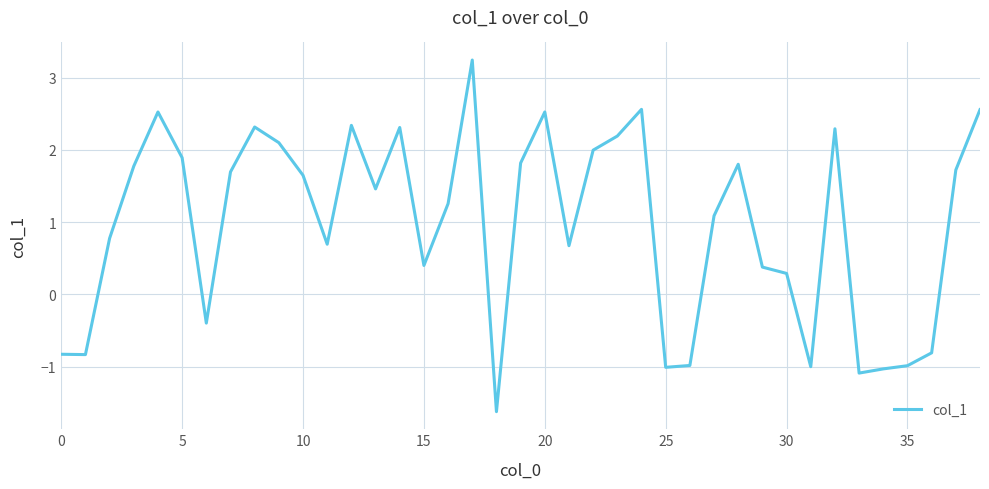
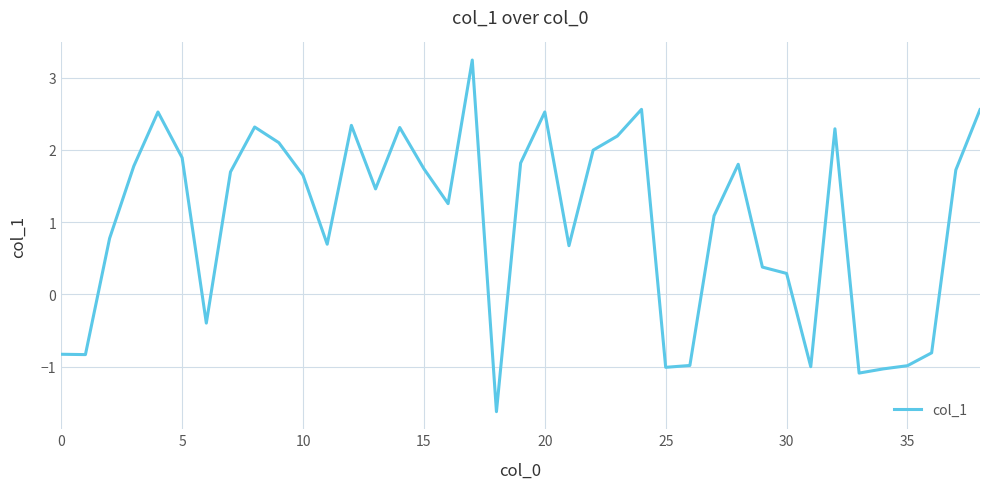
15: 0.4 -> 1.7
